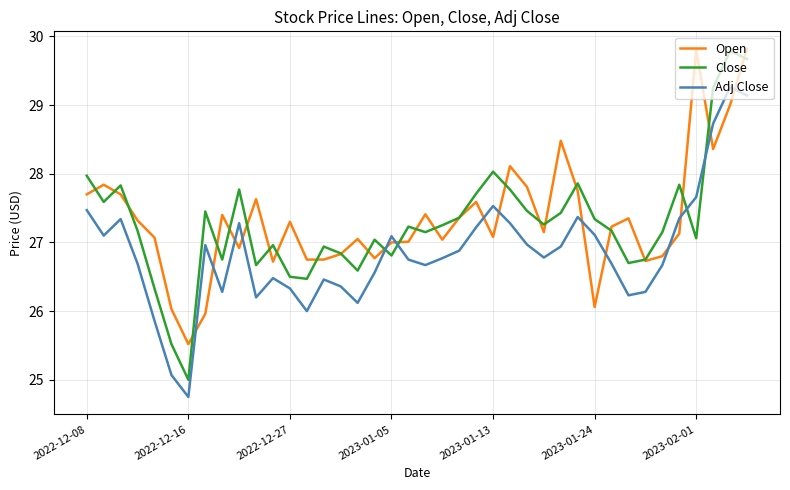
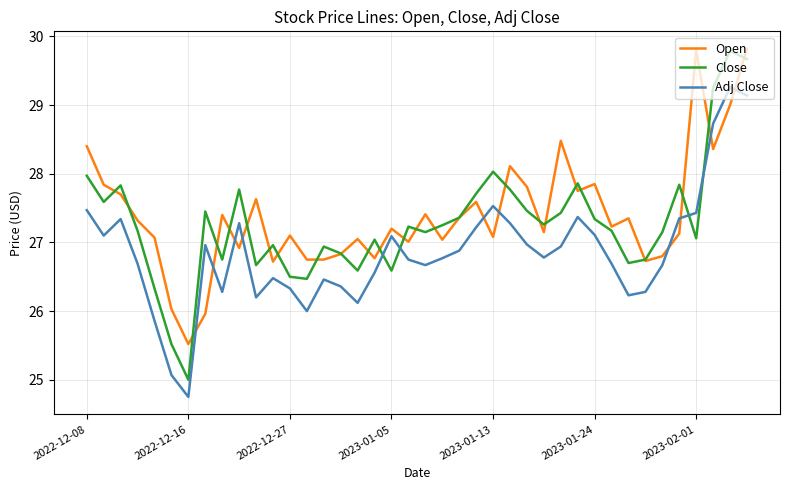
Open, 2022-12-08: 27.7 -> 28.4
Open, 2022-12-27: 27.3 -> 27.1
Open, 2023-01-05: 27.0 -> 27.2
Close, 2023-01-05: 26.8 -> 26.6
Open, 2023-01-24: 26.1 -> 27.9
Adj Close, 2023-02-01: 27.7 -> 27.4
